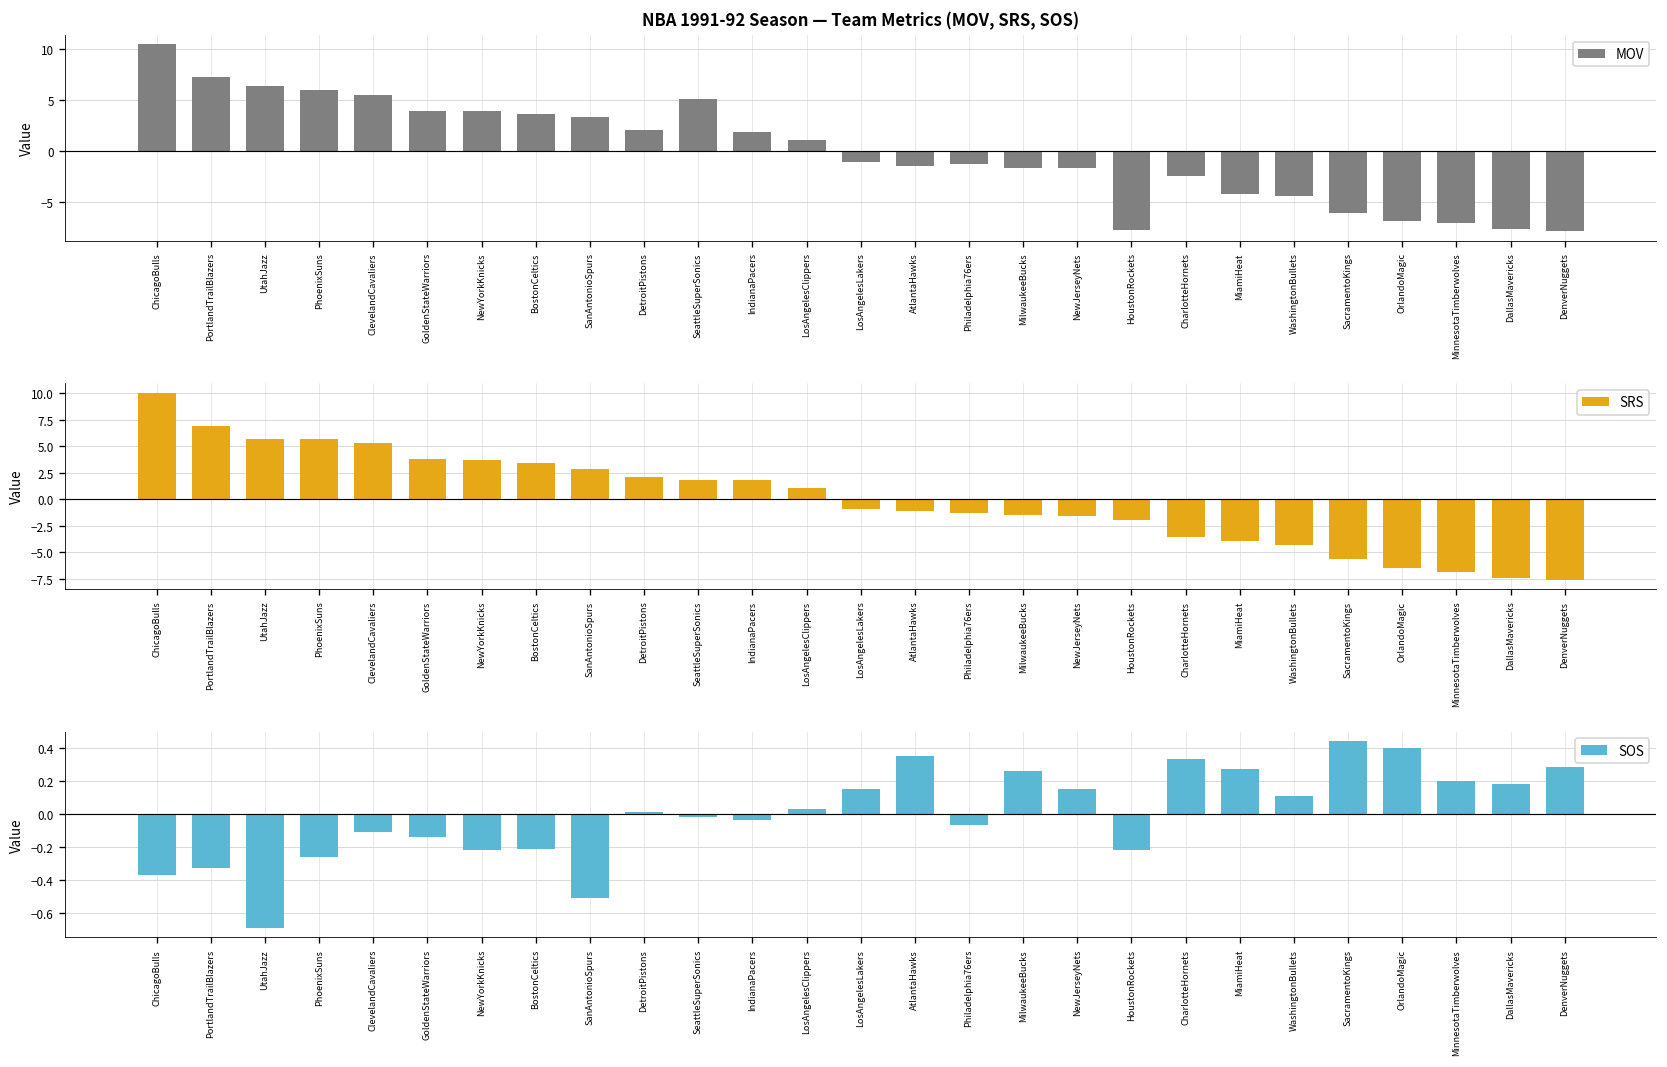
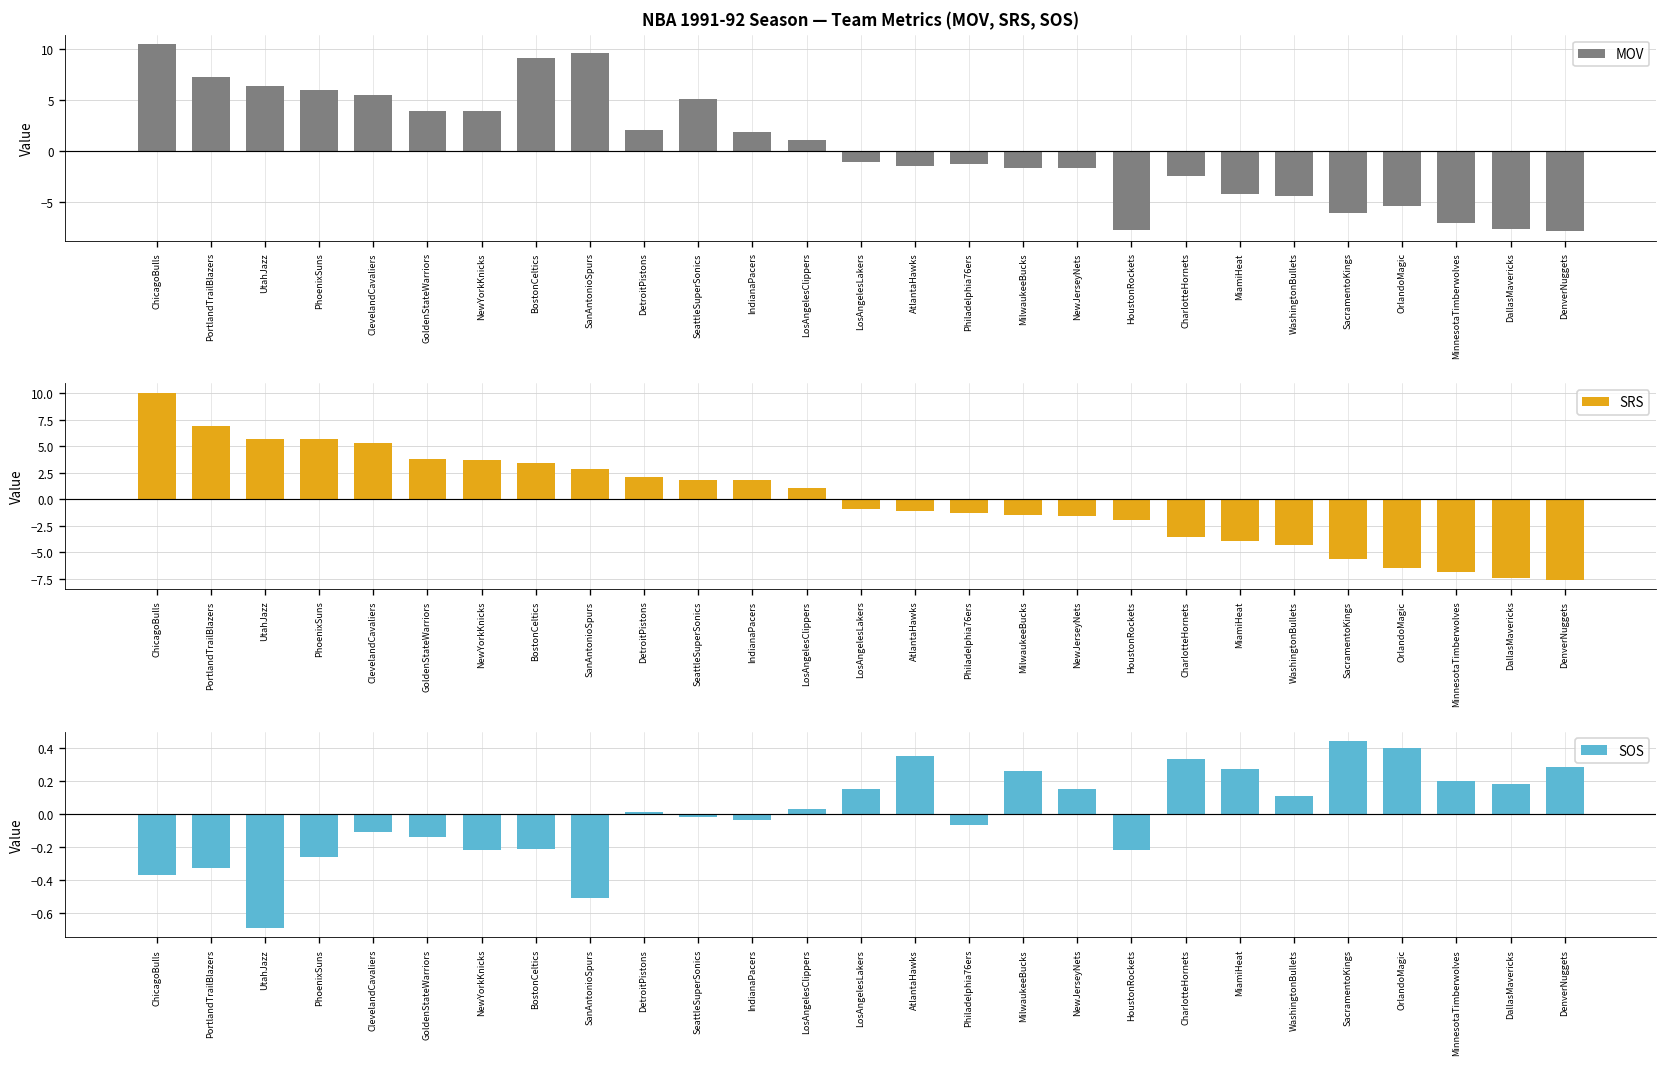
NBA 1991-92 Season — Team Metrics (MOV, SRS, SOS), BostonCeltics: 4 -> 9
NBA 1991-92 Season — Team Metrics (MOV, SRS, SOS), SanAntonioSpurs: 3 -> 10
NBA 1991-92 Season — Team Metrics (MOV, SRS, SOS), OrlandoMagic: -7 -> -5
